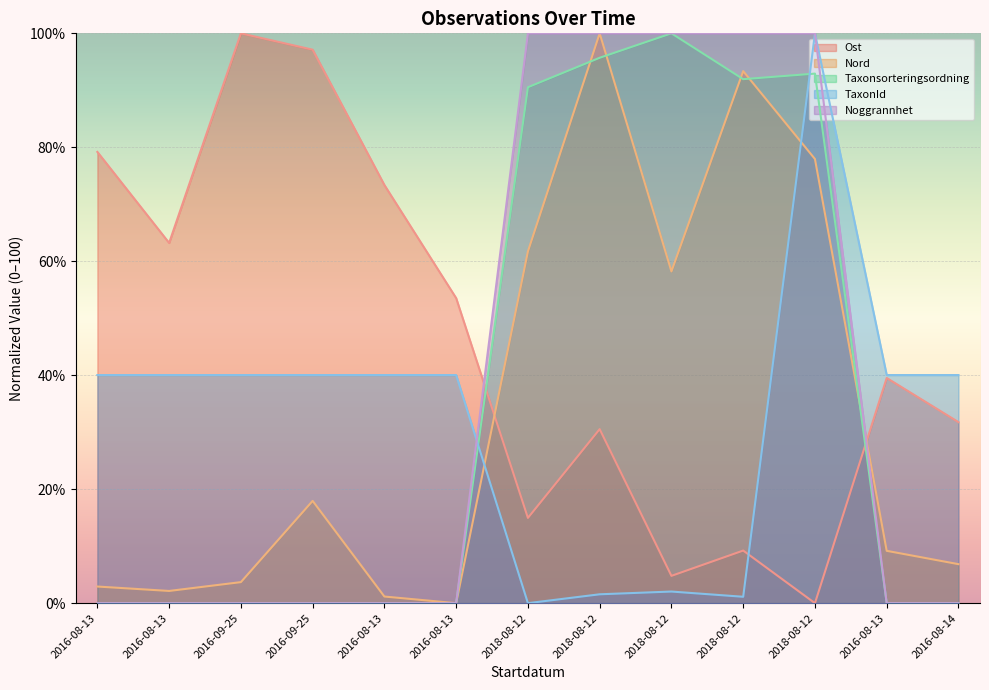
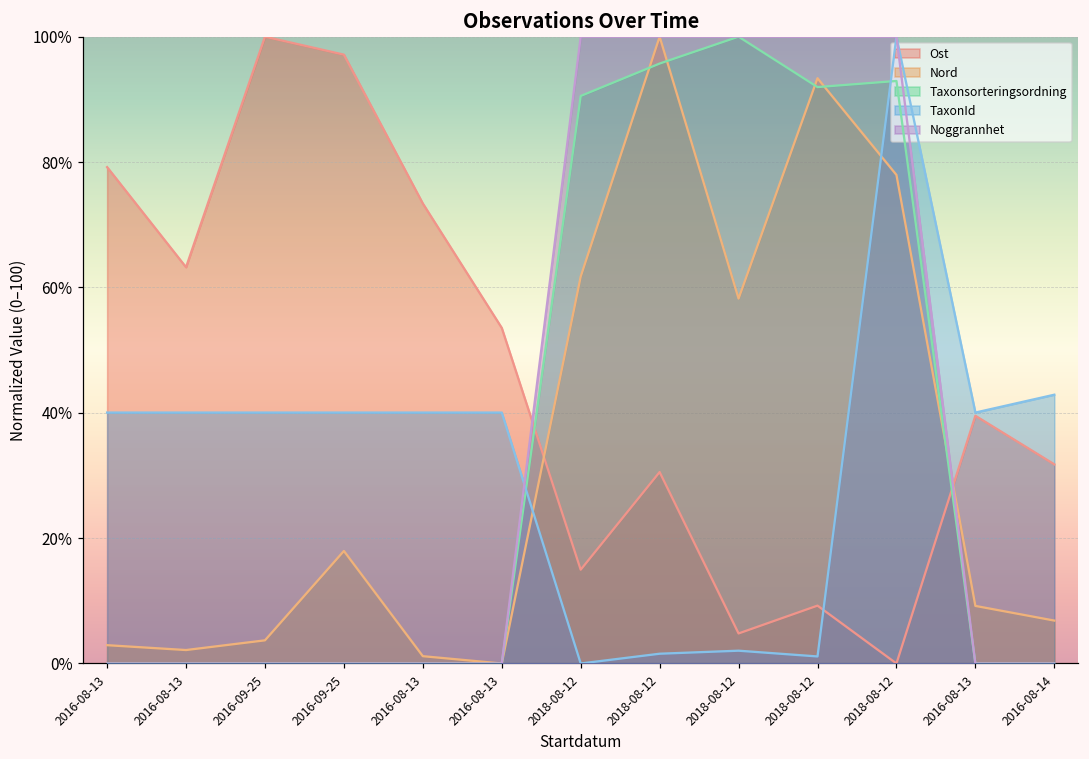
TaxonId, 2016-08-14: 40% -> 43%
